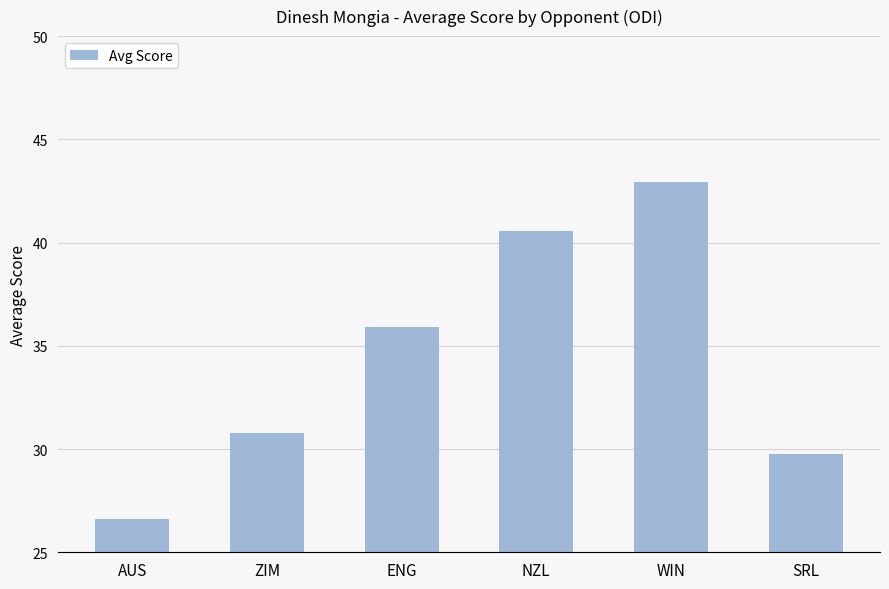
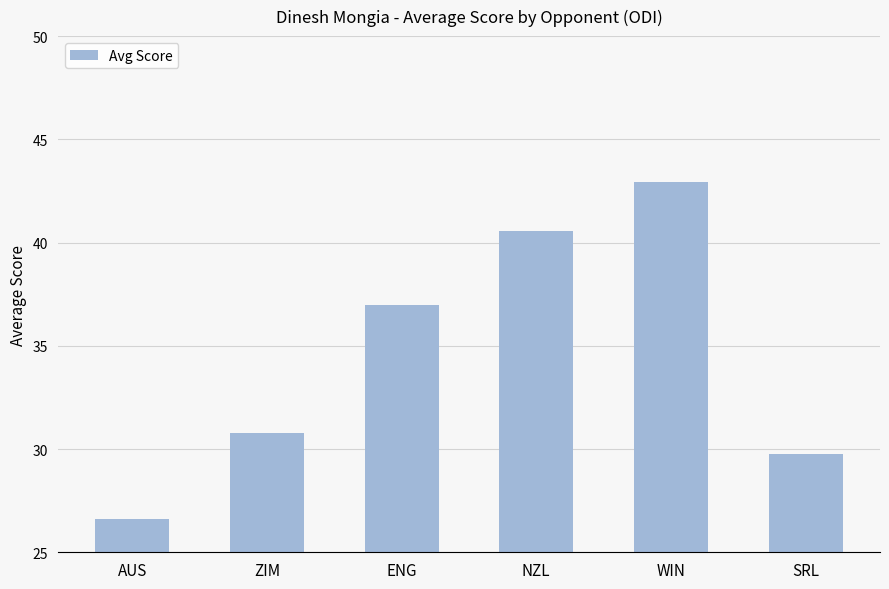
ENG: 35.9 -> 37.0
